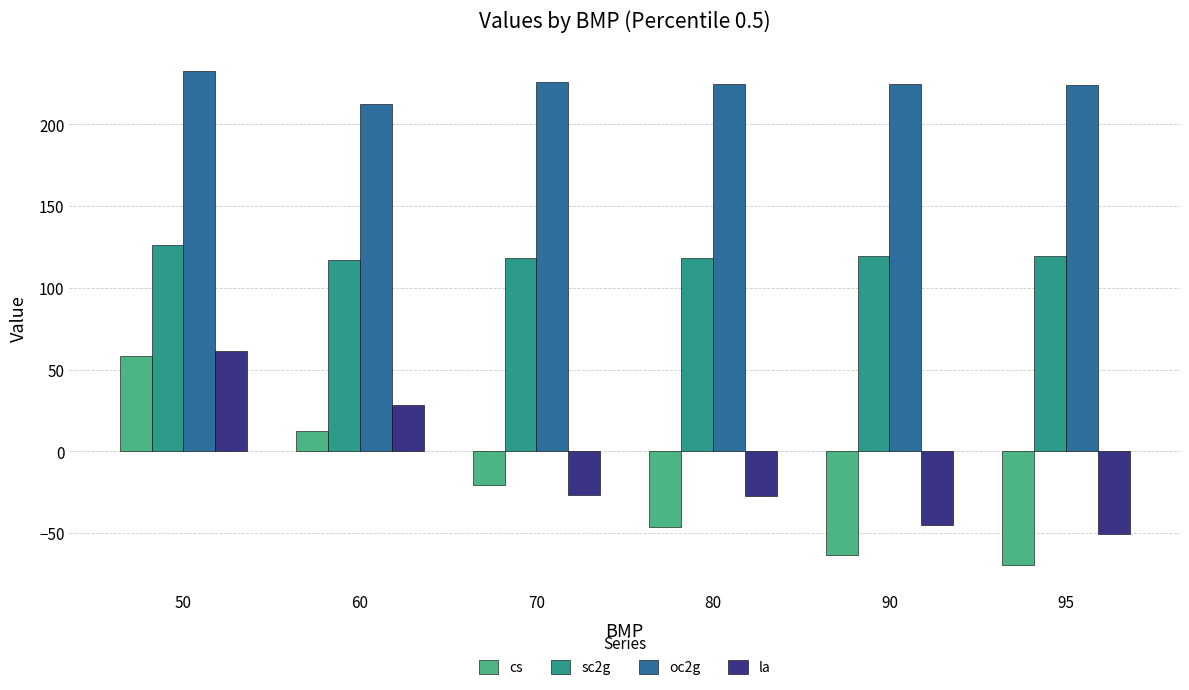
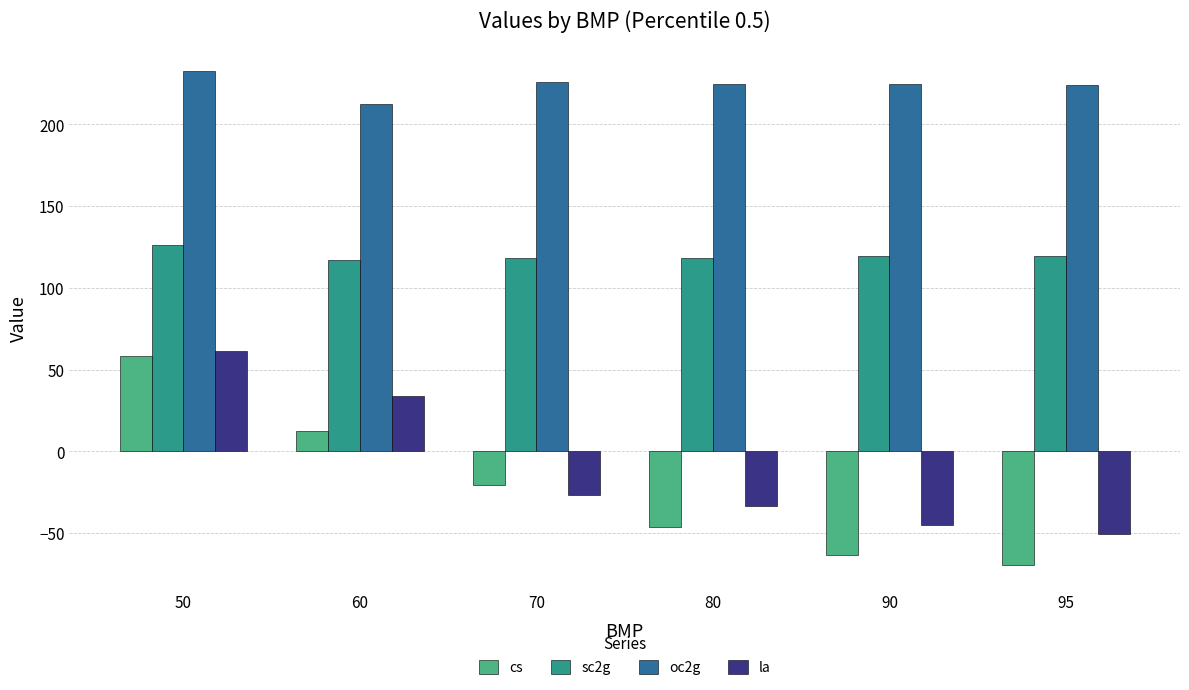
la, 60: 28 -> 34
la, 80: -28 -> -33
